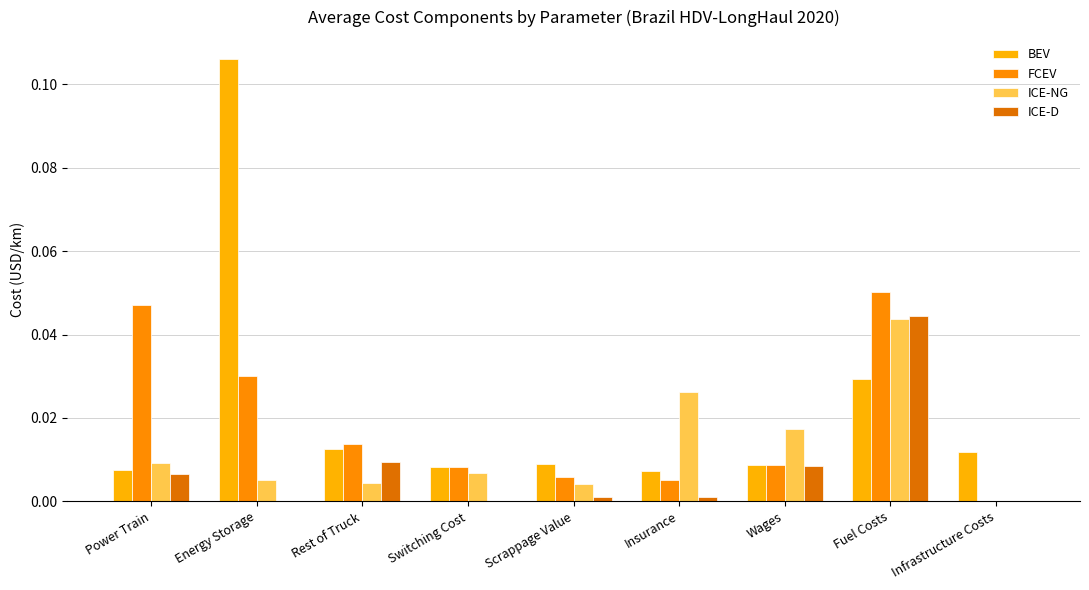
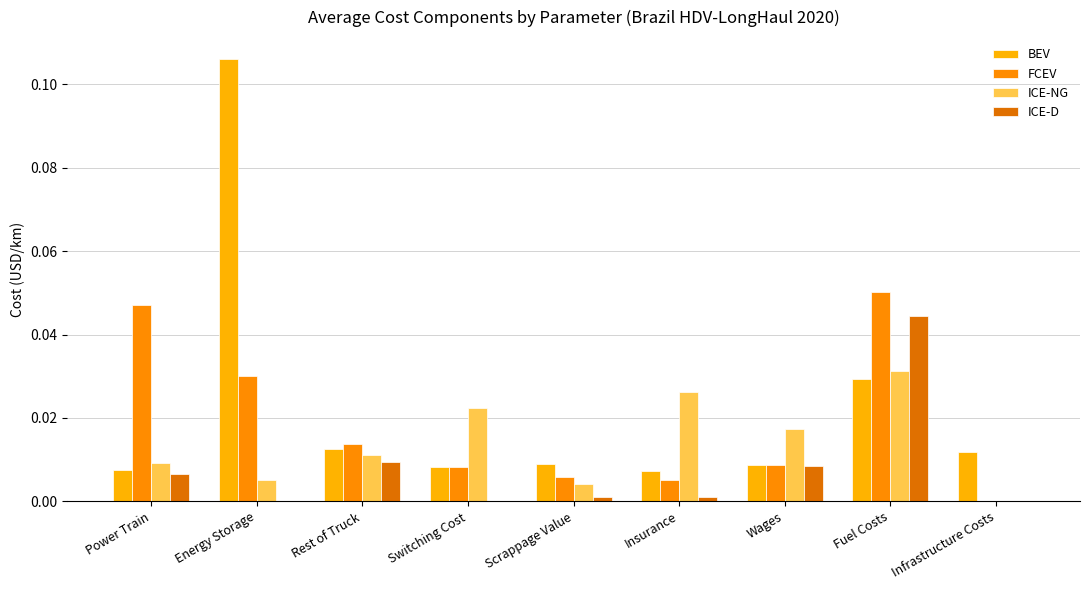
ICE-NG, Rest of Truck: 0.004 -> 0.011
ICE-NG, Switching Cost: 0.007 -> 0.022
ICE-NG, Fuel Costs: 0.044 -> 0.031
